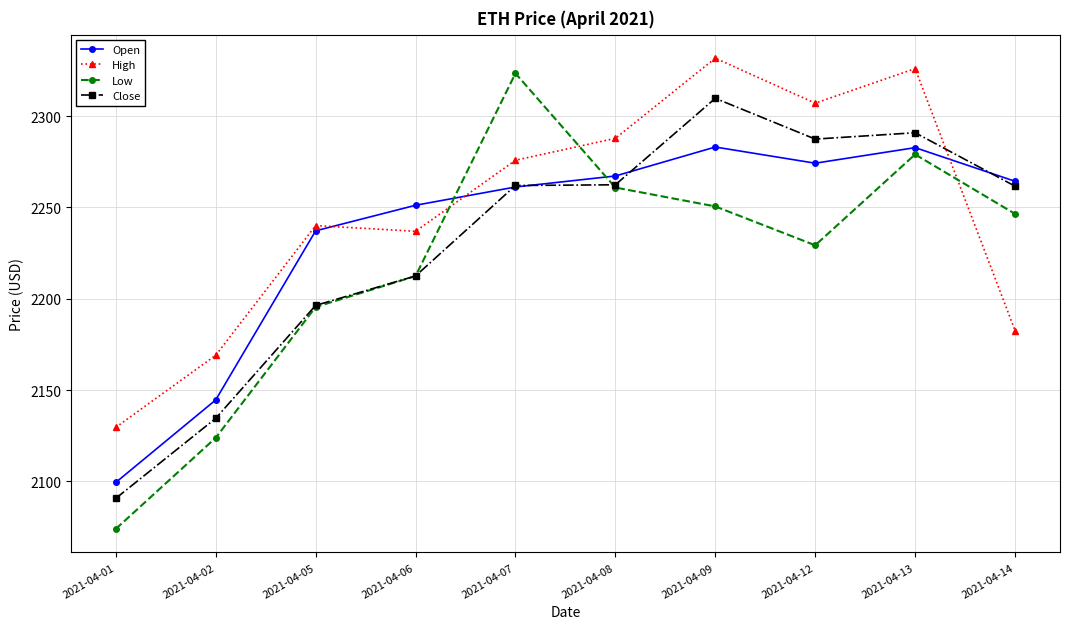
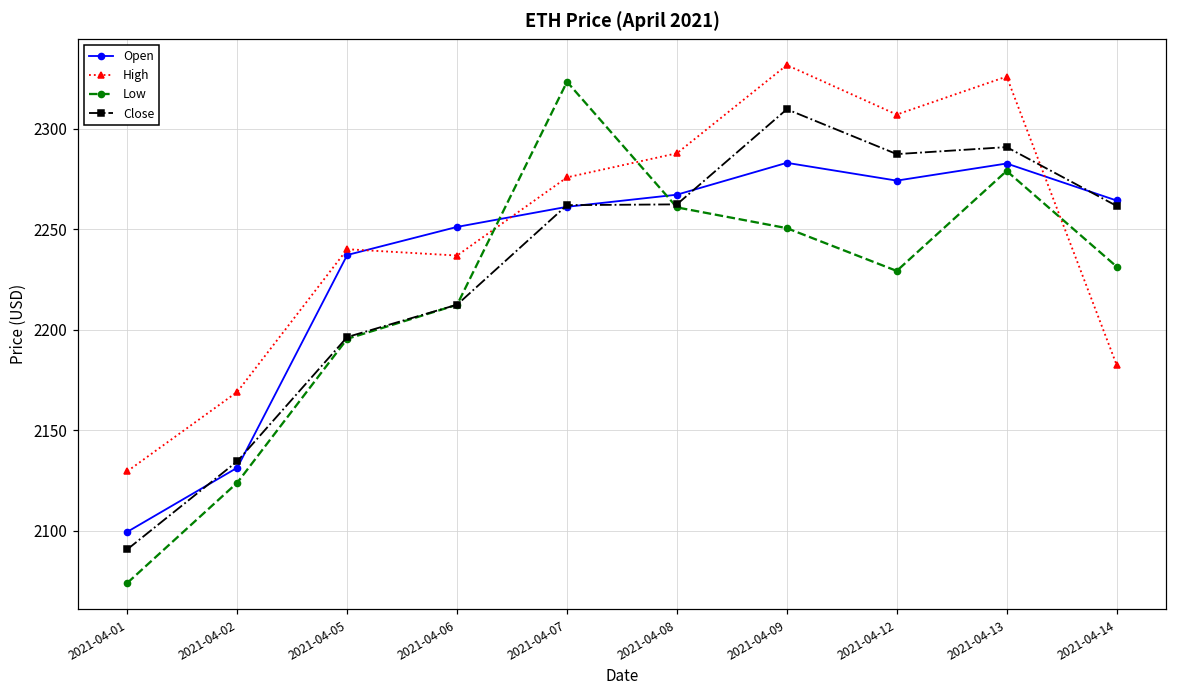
Open, 2021-04-02: 2145 -> 2131
Low, 2021-04-14: 2246 -> 2231
